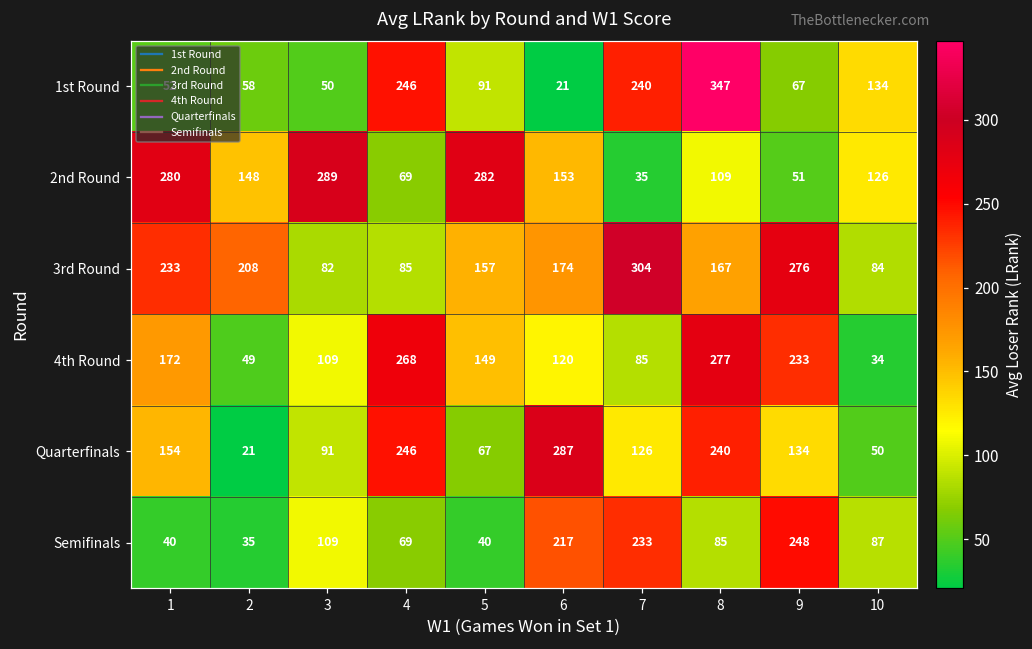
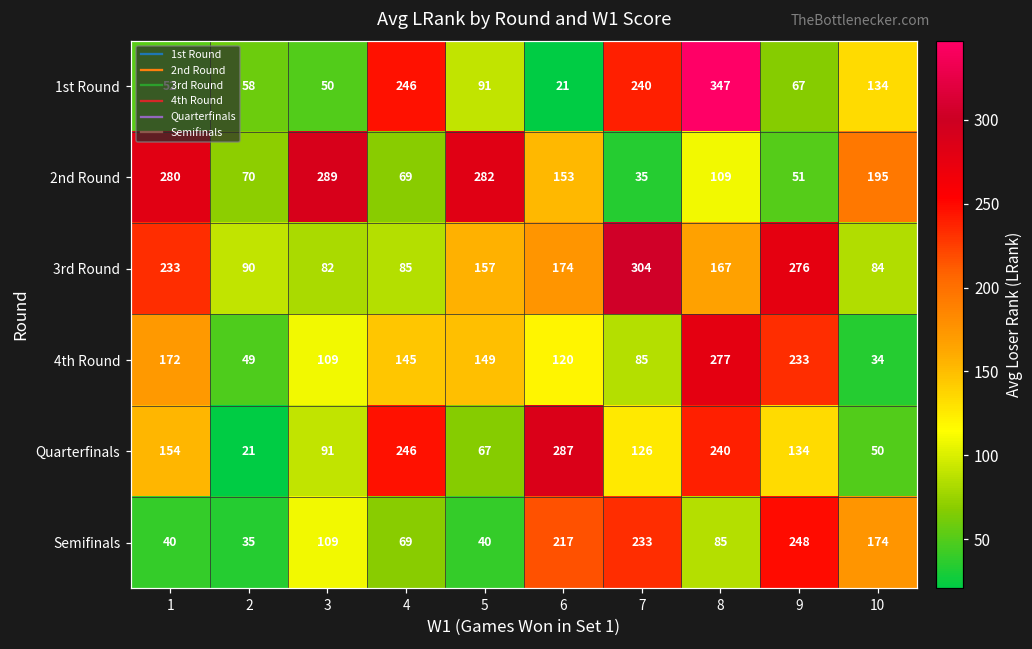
2nd Round, 2: 148 -> 70
2nd Round, 10: 126 -> 195
3rd Round, 2: 208 -> 90
4th Round, 4: 268 -> 145
Semifinals, 10: 87 -> 174
